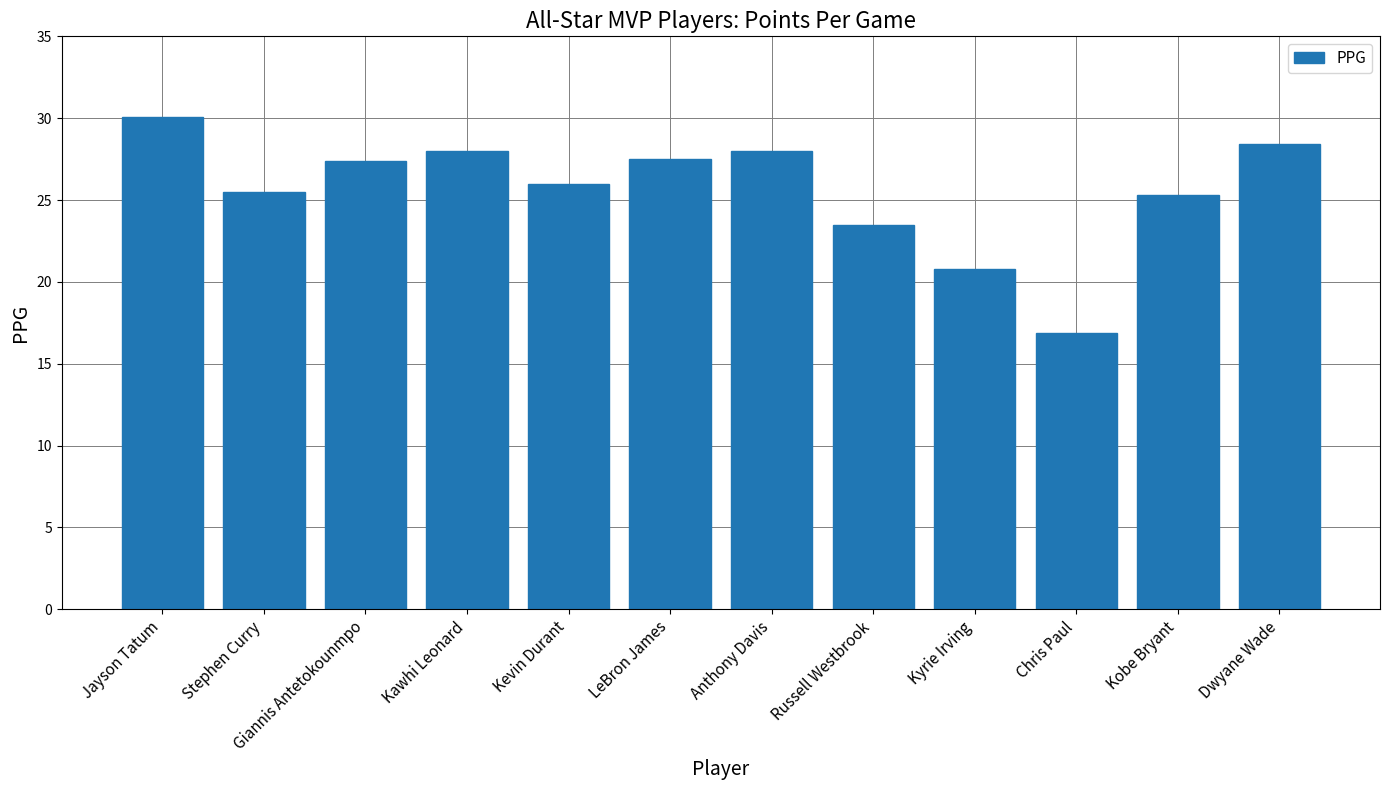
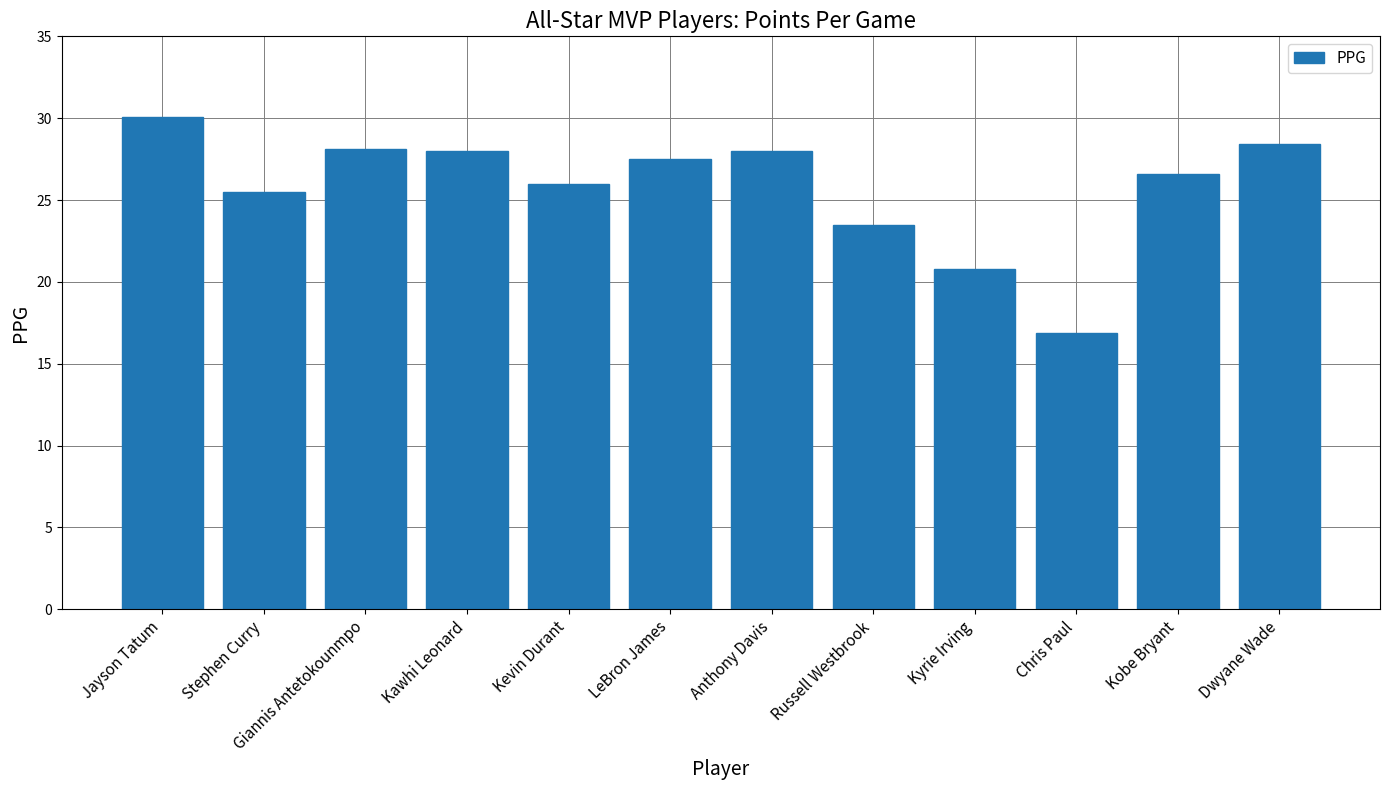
Giannis Antetokounmpo: 27.4 -> 28.1
Kobe Bryant: 25.3 -> 26.6
